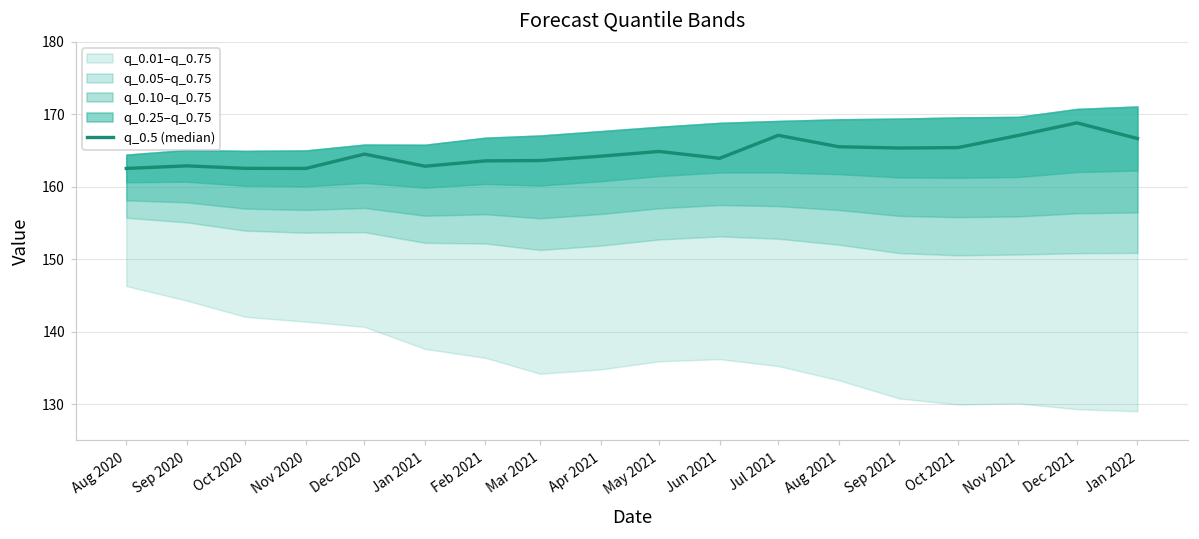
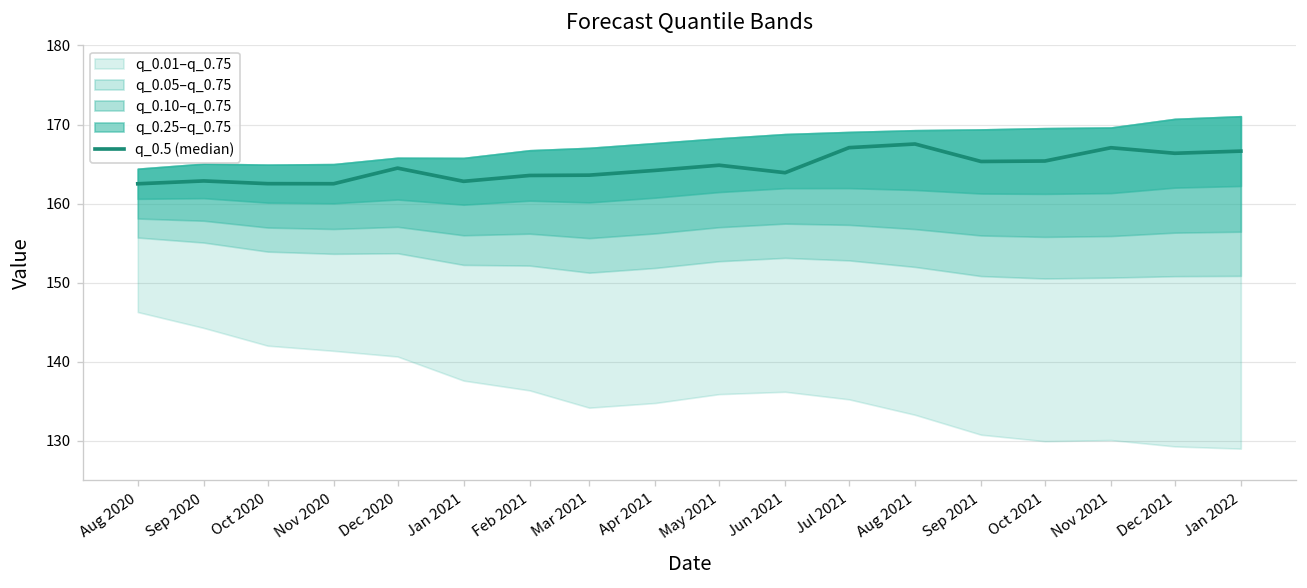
q_0.5 (median), Aug 2021: 166 -> 168
q_0.5 (median), Dec 2021: 169 -> 166
